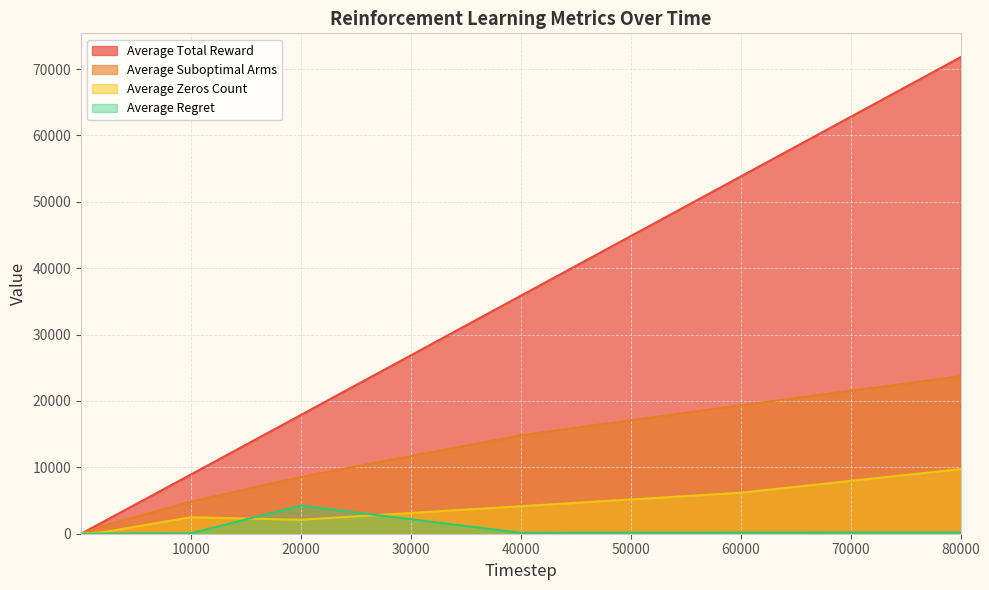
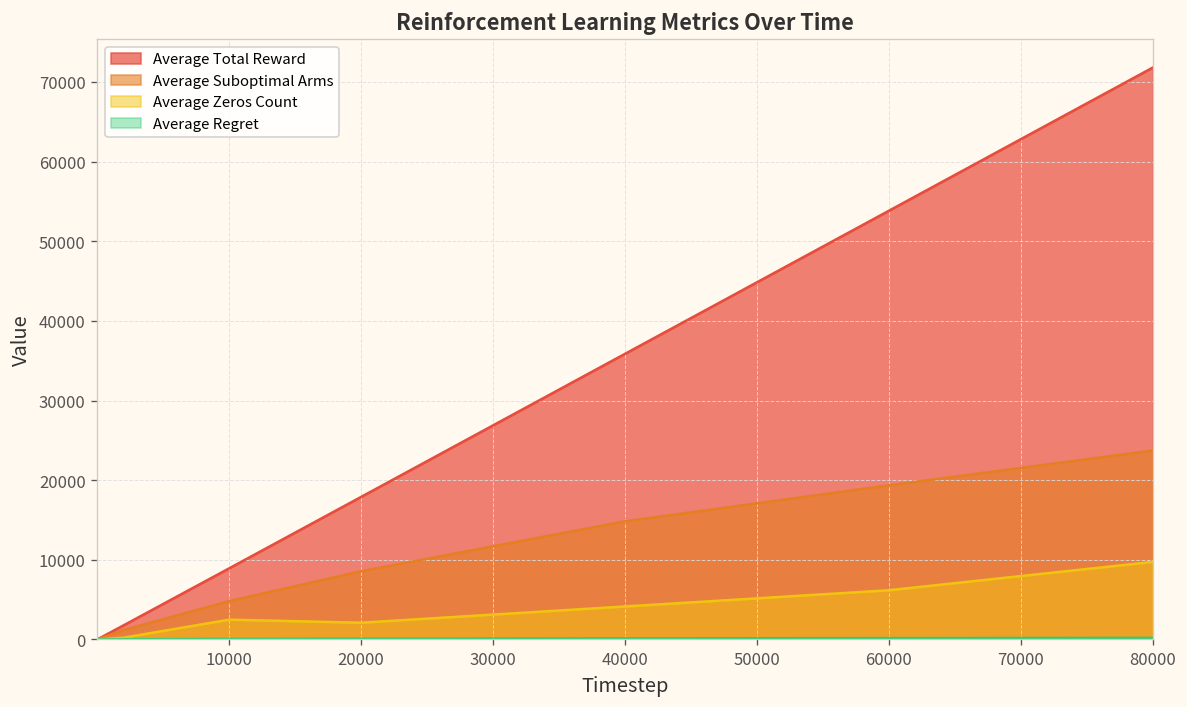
Average Regret, 20000: 4000 -> 0
